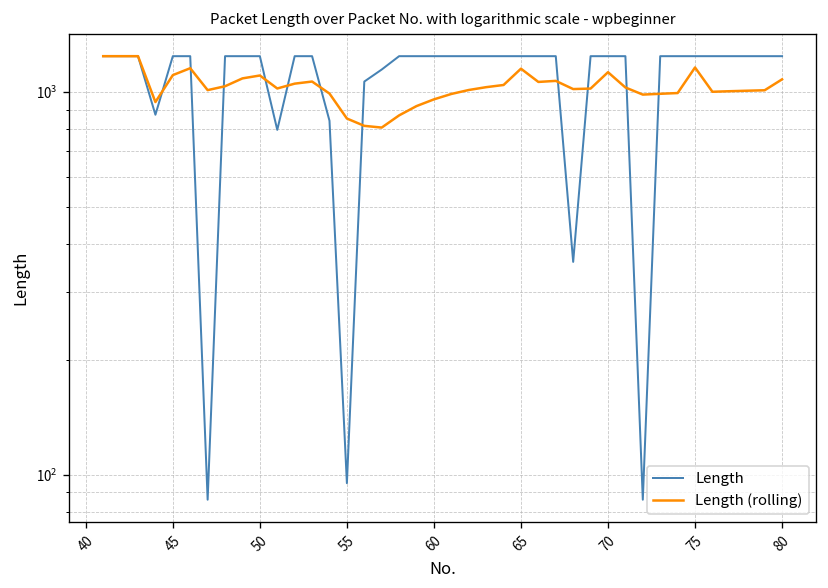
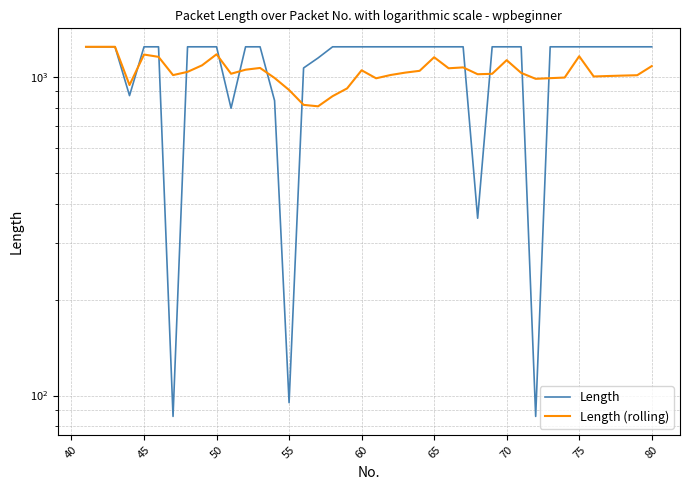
Length (rolling), 45: 1110 -> 1170
Length (rolling), 50: 1110 -> 1180
Length (rolling), 55: 850 -> 910
Length (rolling), 60: 960 -> 1050
